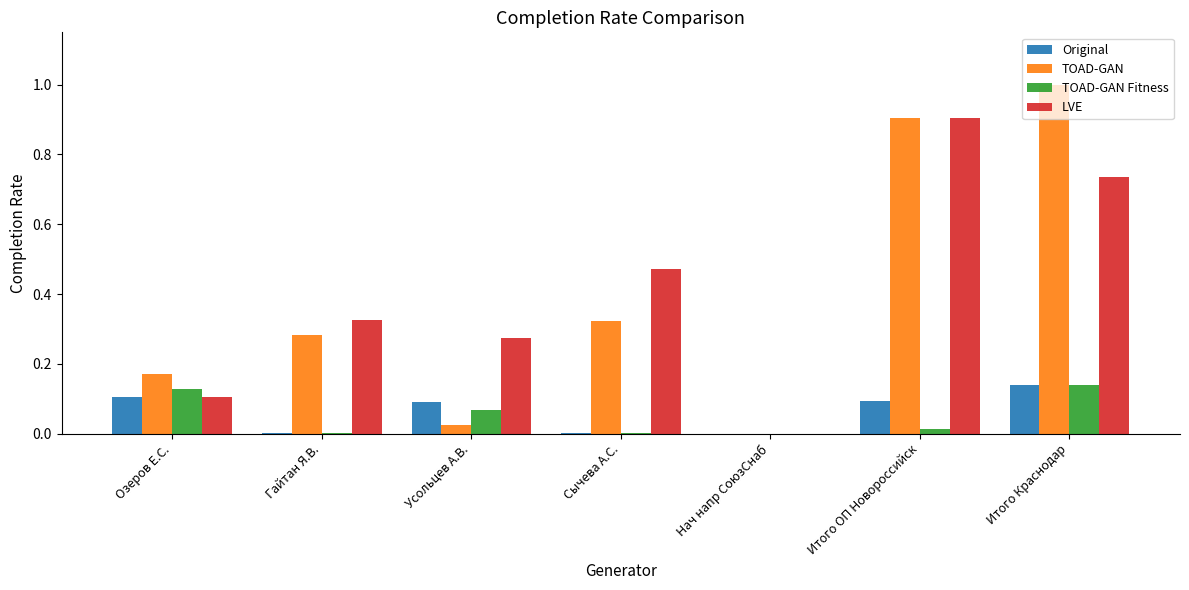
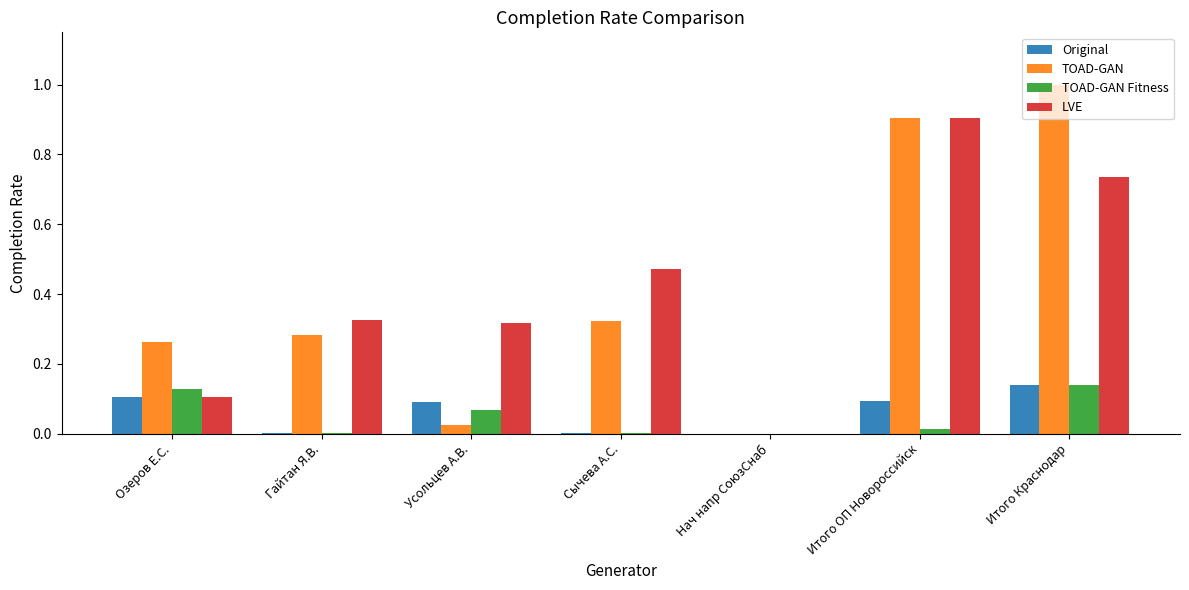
TOAD-GAN, Озеров Е.С.: 0.17 -> 0.26
LVE, Усольцев А.В.: 0.27 -> 0.32
